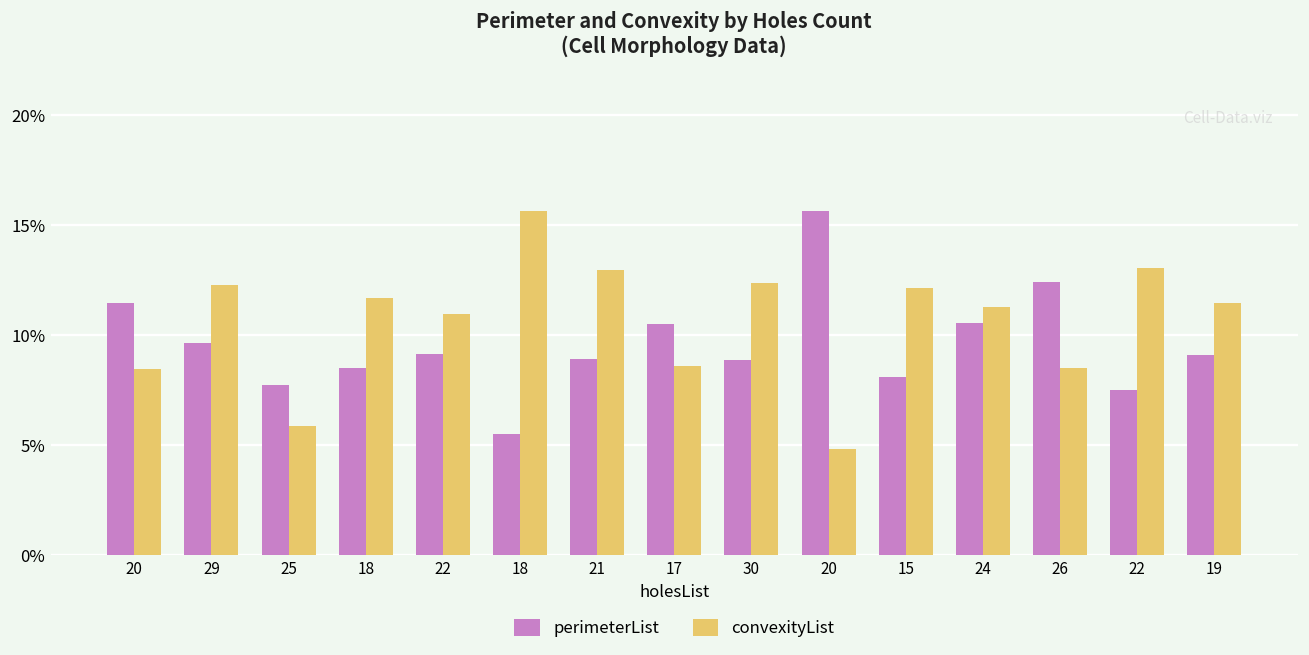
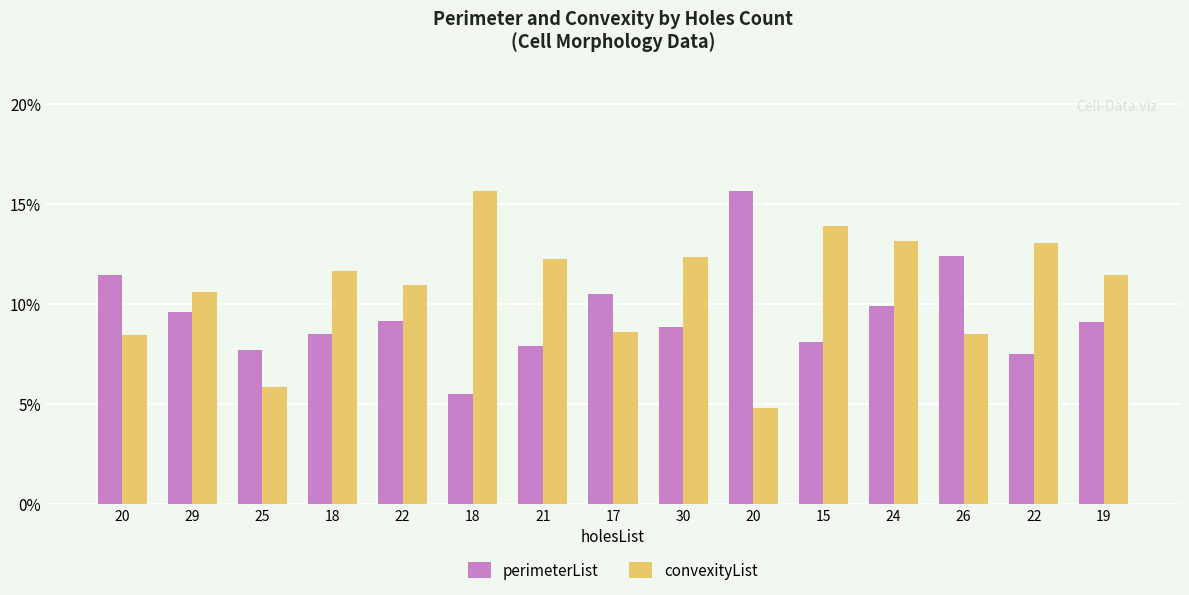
convexityList, 29: 12.3% -> 10.6%
perimeterList, 21: 8.9% -> 7.9%
convexityList, 21: 12.9% -> 12.3%
convexityList, 15: 12.1% -> 13.9%
perimeterList, 24: 10.6% -> 9.9%
convexityList, 24: 11.3% -> 13.2%
